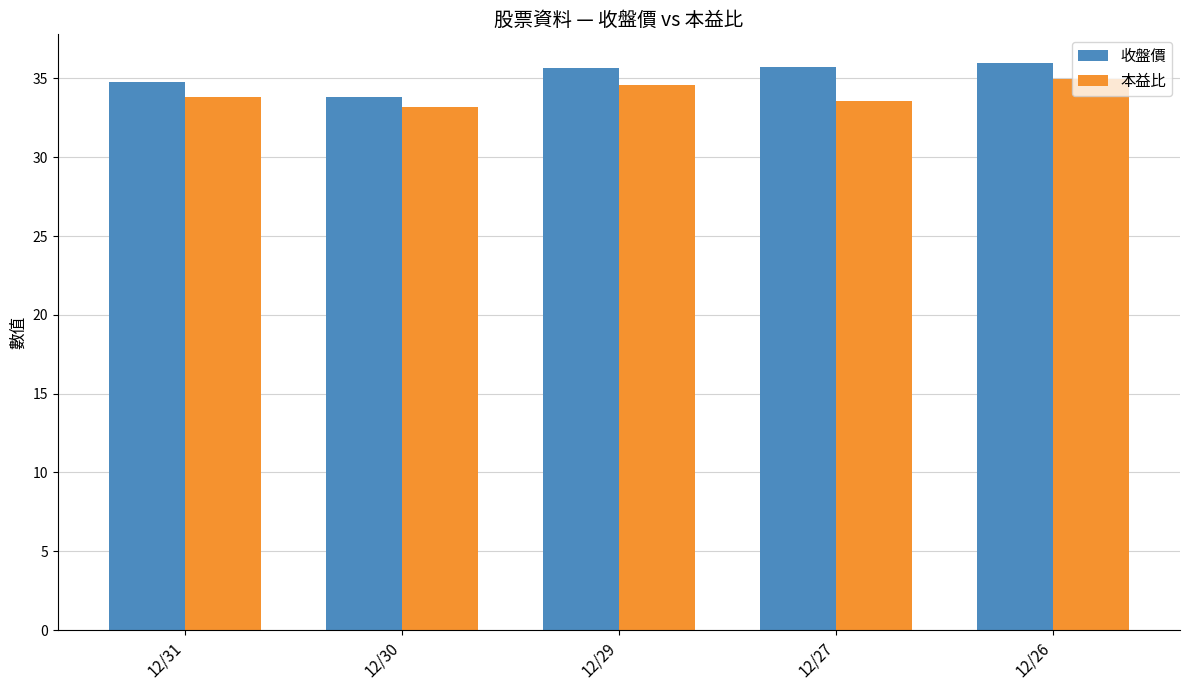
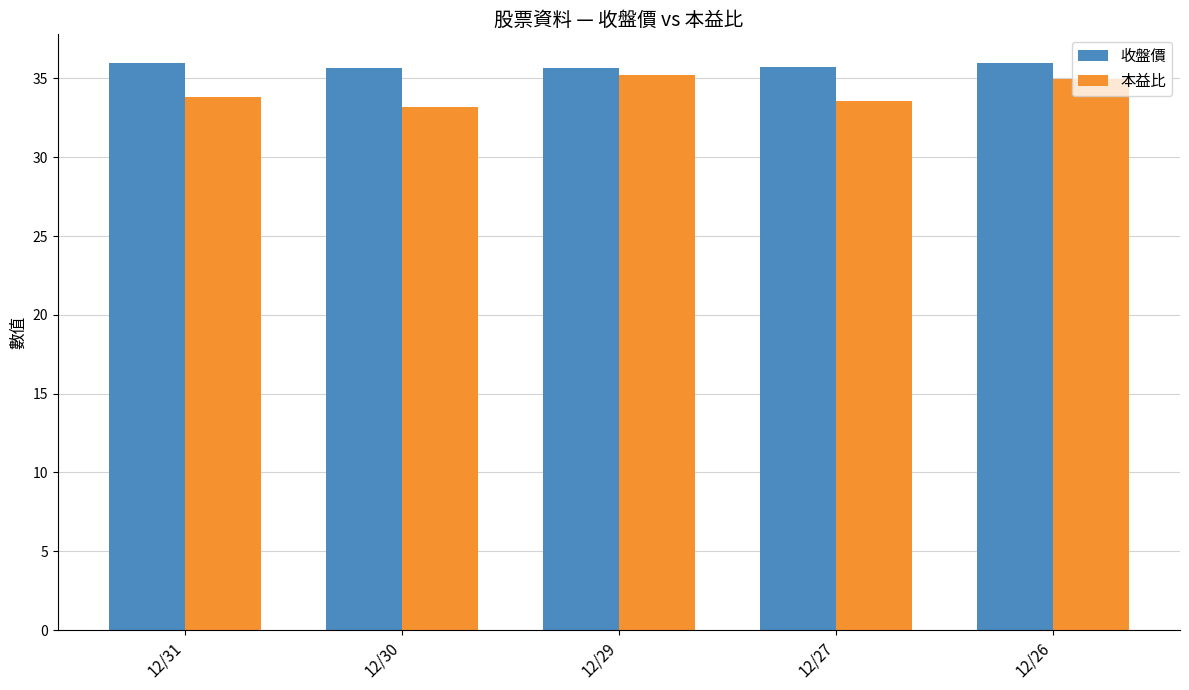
收盤價, 12/31: 34.8 -> 36.0
收盤價, 12/30: 33.8 -> 35.7
本益比, 12/29: 34.6 -> 35.2
